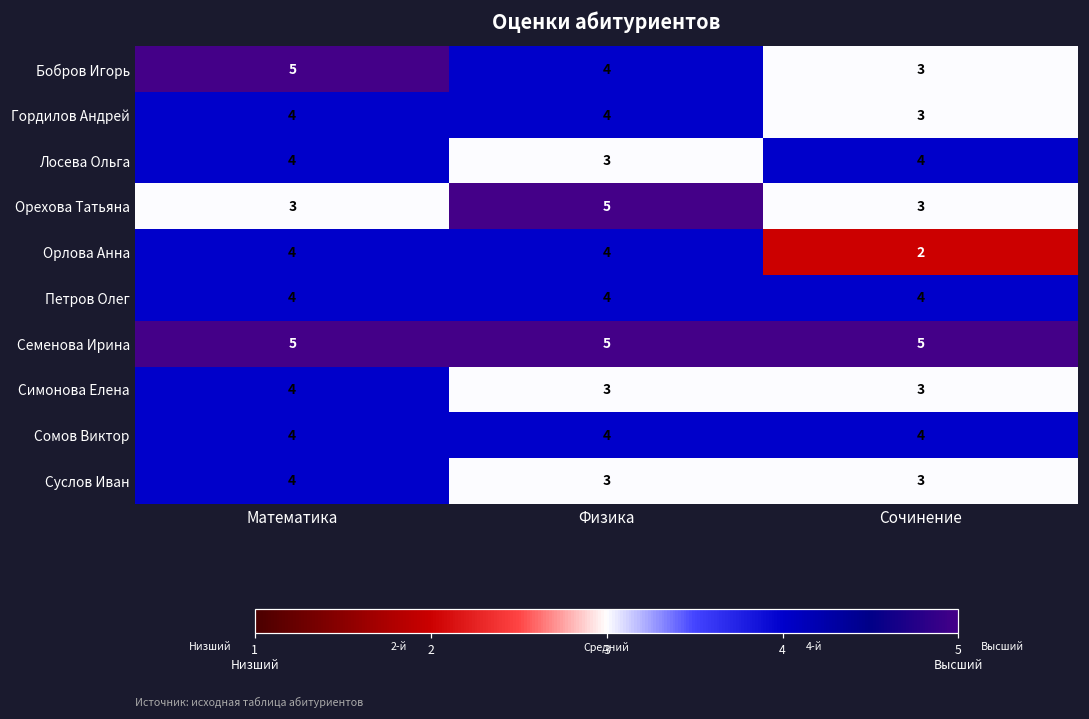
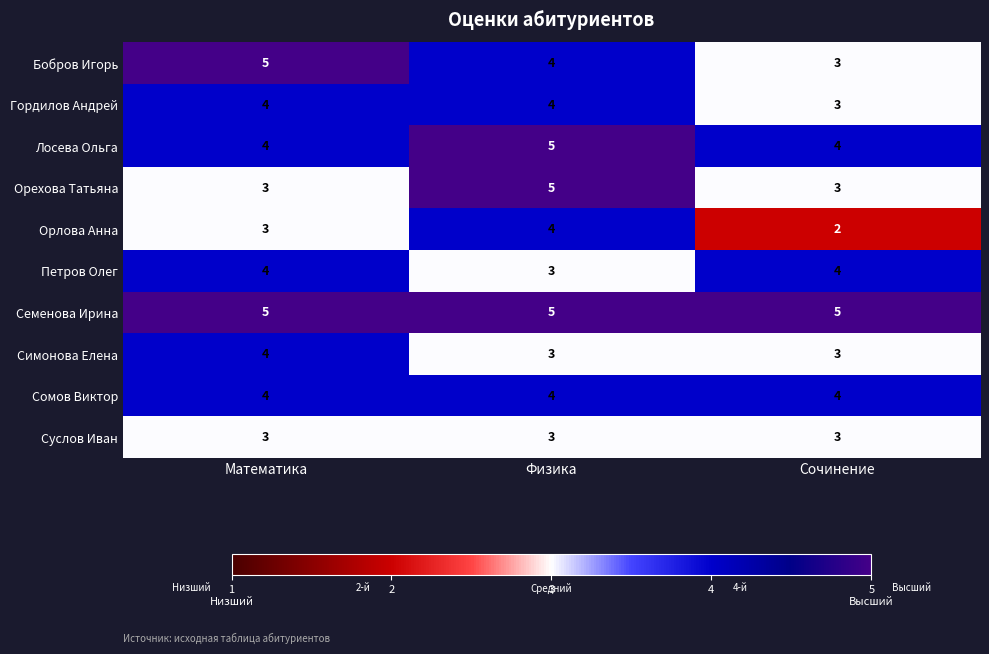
Лосева Ольга, Физика: 3 -> 5
Орлова Анна, Математика: 4 -> 3
Петров Олег, Физика: 4 -> 3
Суслов Иван, Математика: 4 -> 3
